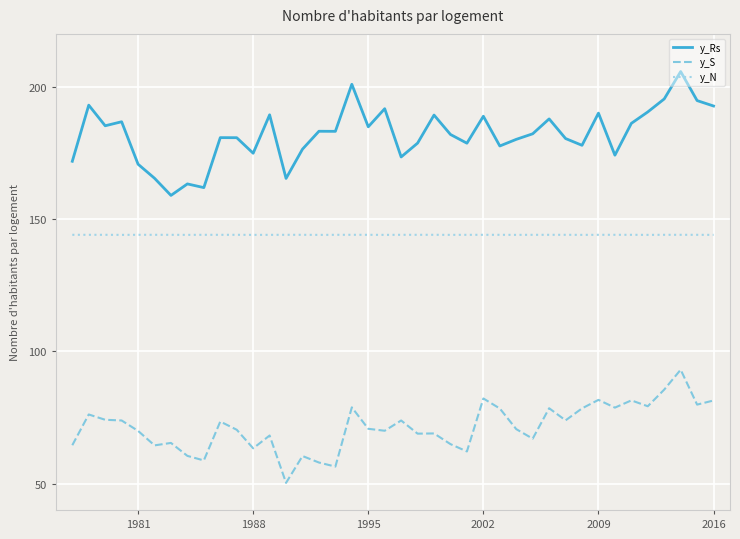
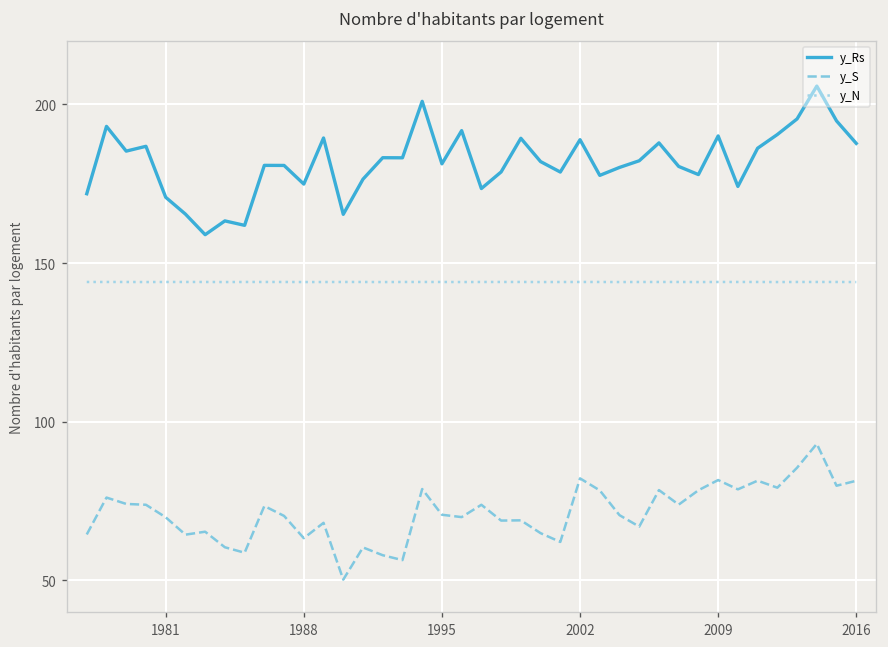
y_Rs, 1995: 185 -> 181
y_Rs, 2016: 193 -> 188
